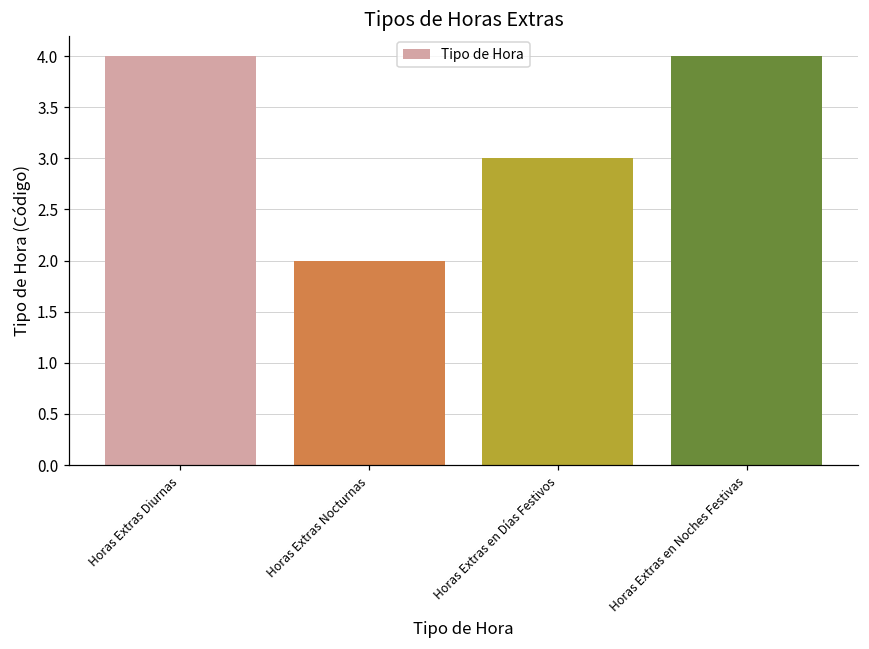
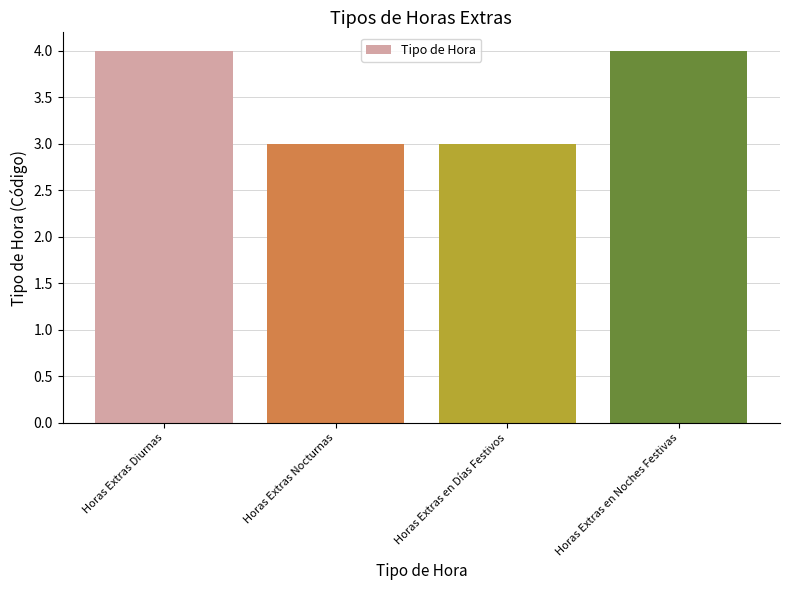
Horas Extras Nocturnas: 2 -> 3
